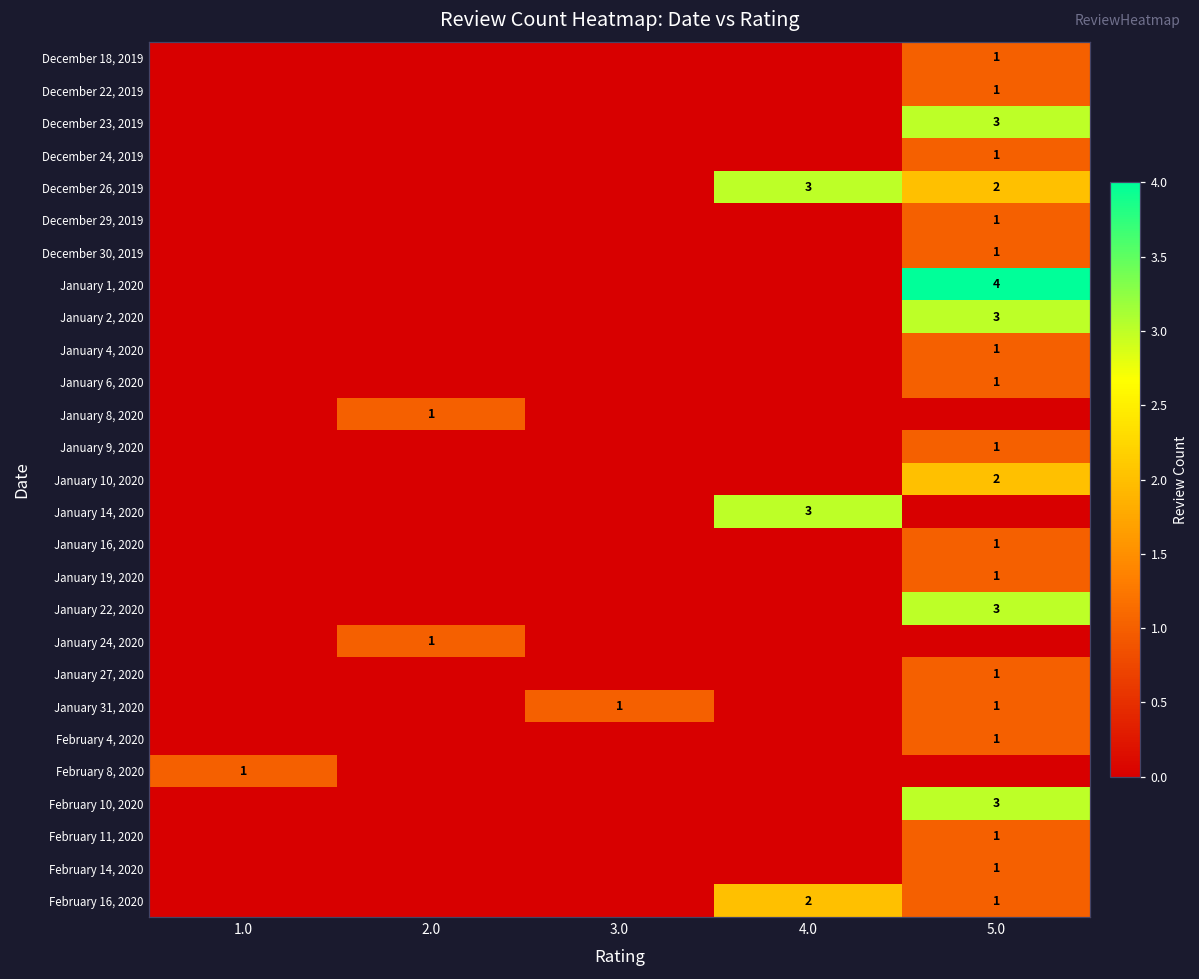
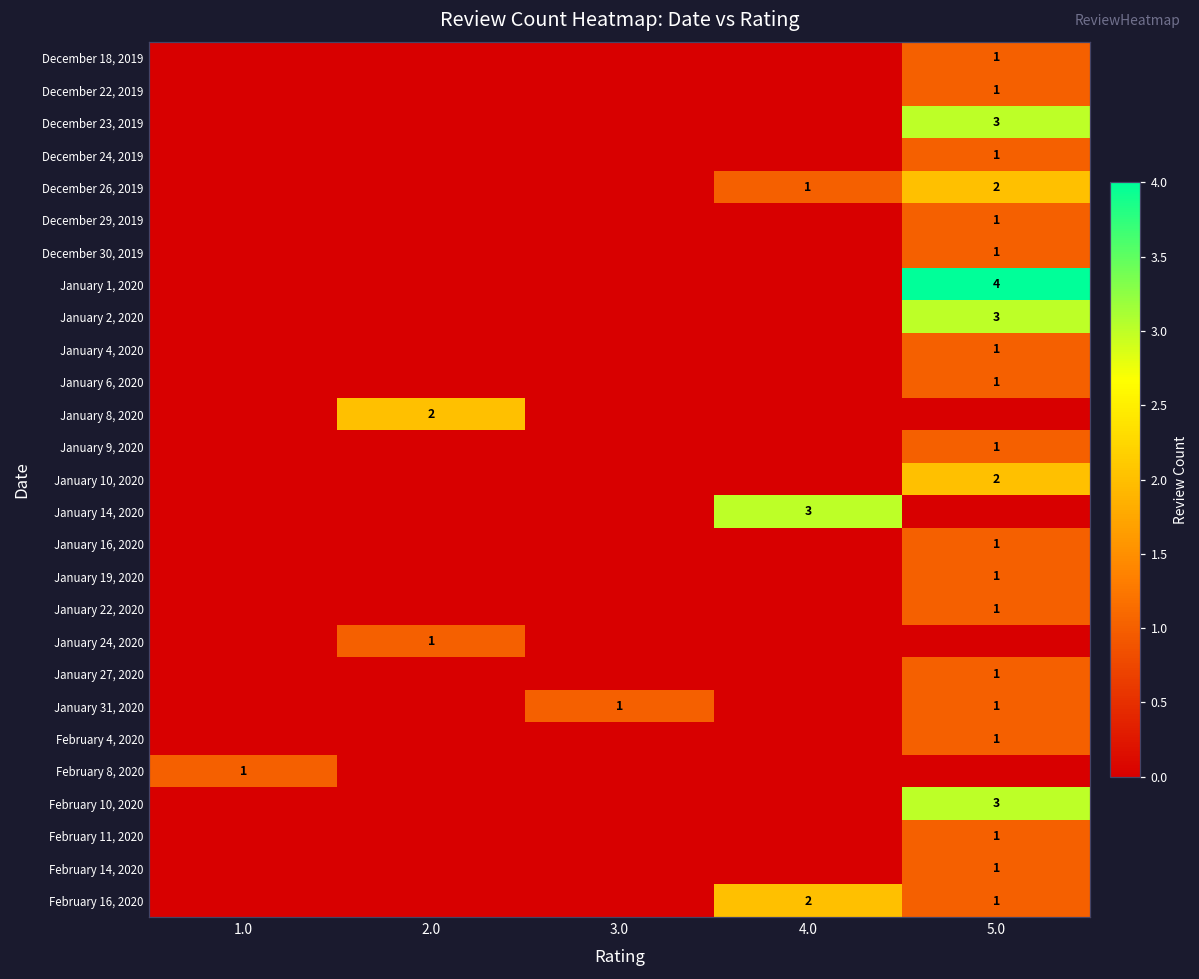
December 26, 2019, 4.0: 3 -> 1
January 8, 2020, 2.0: 1 -> 2
January 22, 2020, 5.0: 3 -> 1
